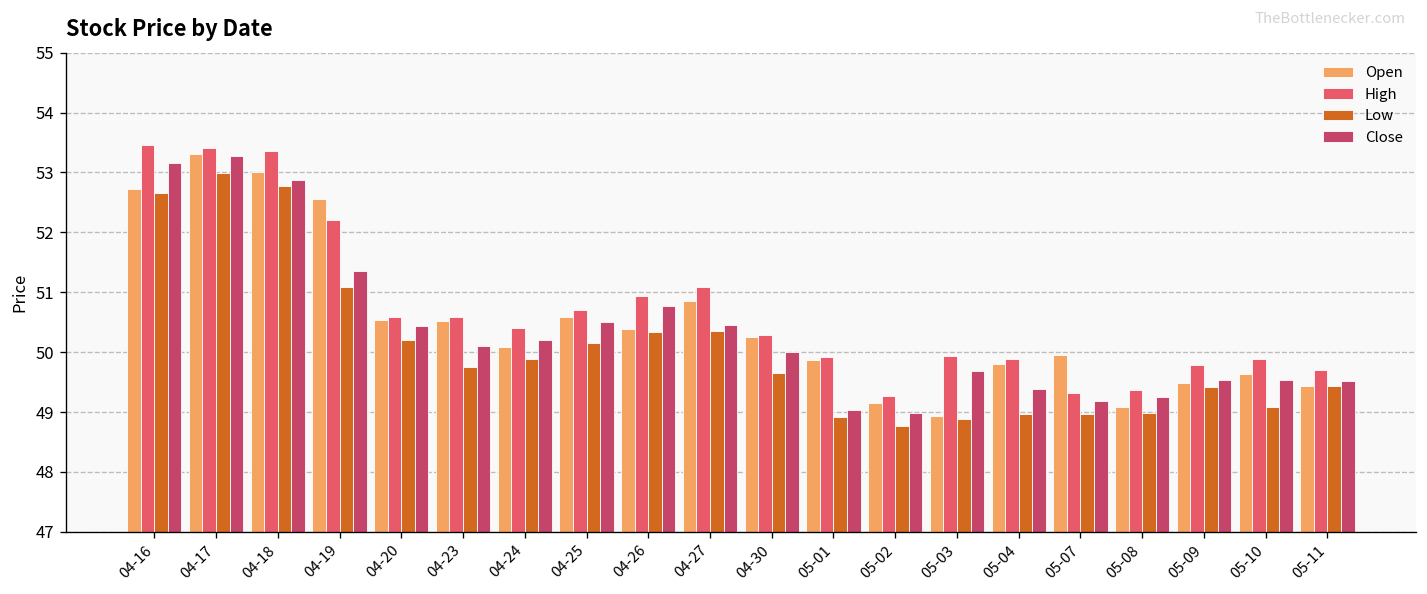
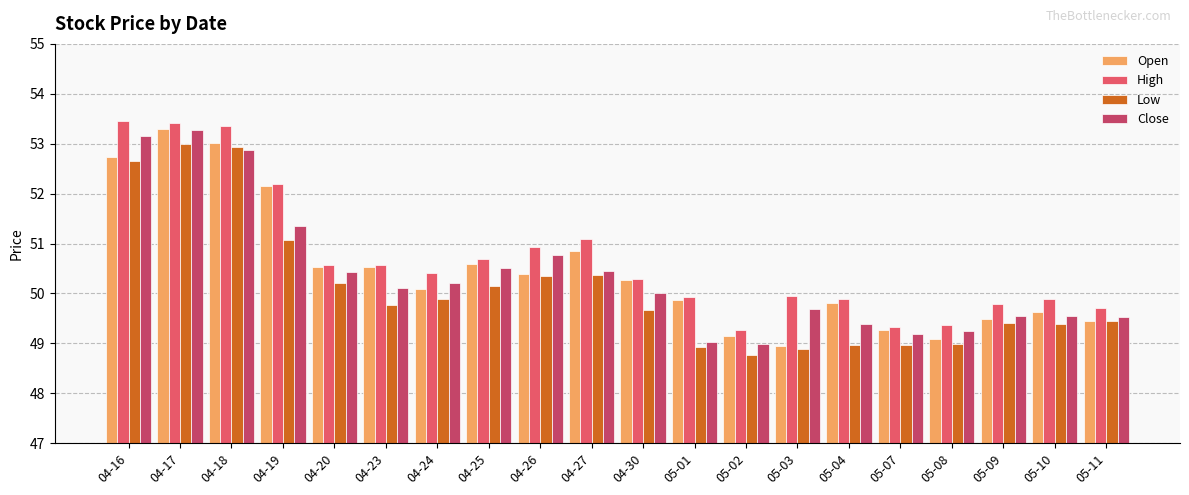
Low, 04-18: 52.8 -> 52.9
Open, 04-19: 52.6 -> 52.2
Open, 05-07: 50.0 -> 49.3
Low, 05-10: 49.1 -> 49.4
